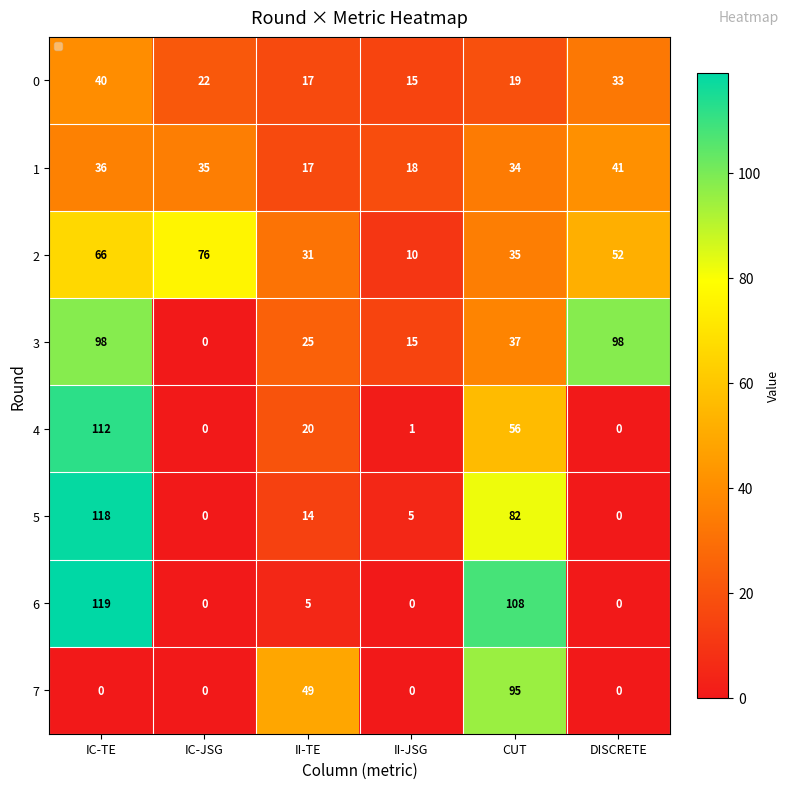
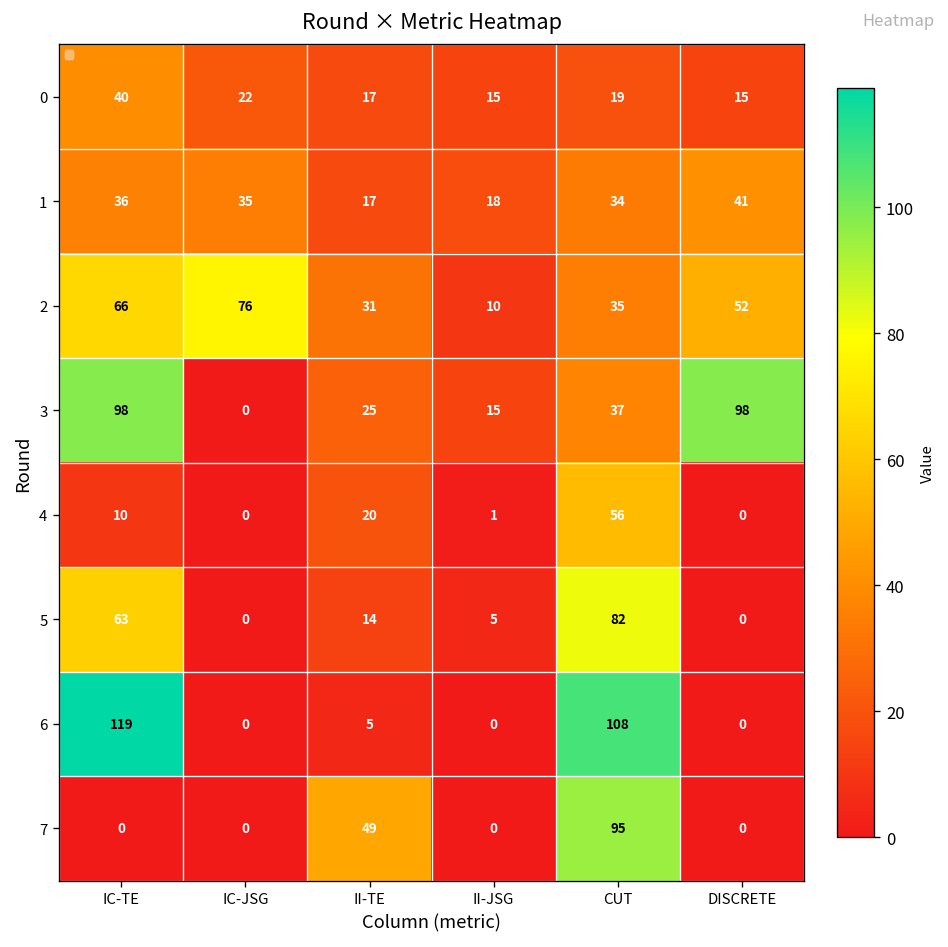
0, DISCRETE: 33 -> 15
4, IC-TE: 112 -> 10
5, IC-TE: 118 -> 63
